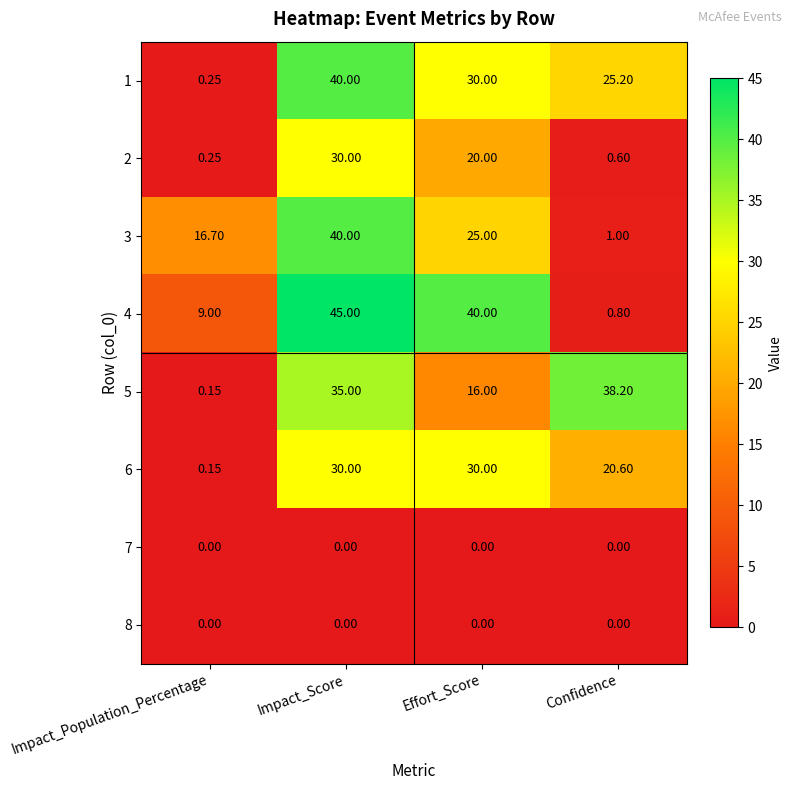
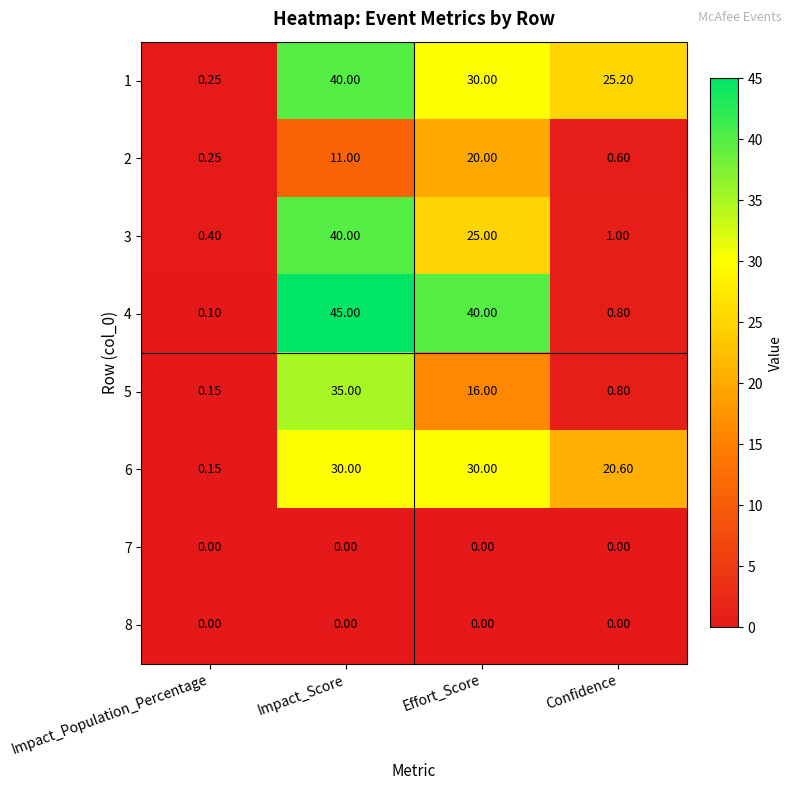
2, Impact_Score: 30.00 -> 11.00
3, Impact_Population_Percentage: 16.70 -> 0.40
4, Impact_Population_Percentage: 9.00 -> 0.10
5, Confidence: 38.20 -> 0.80
